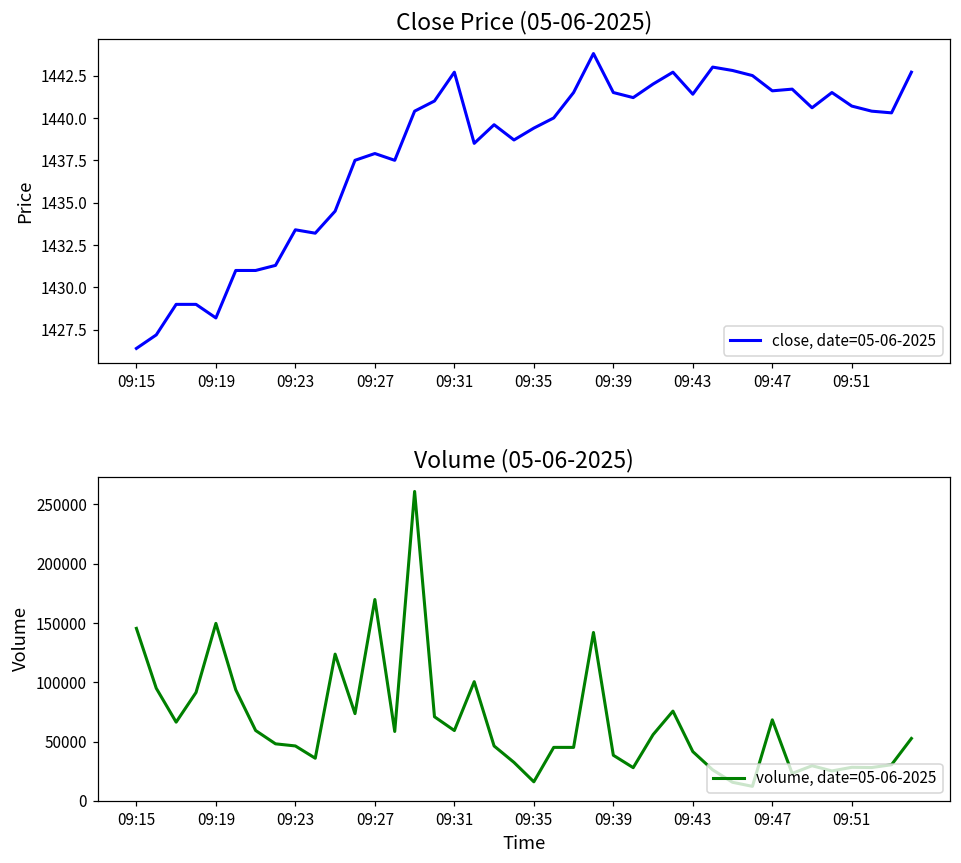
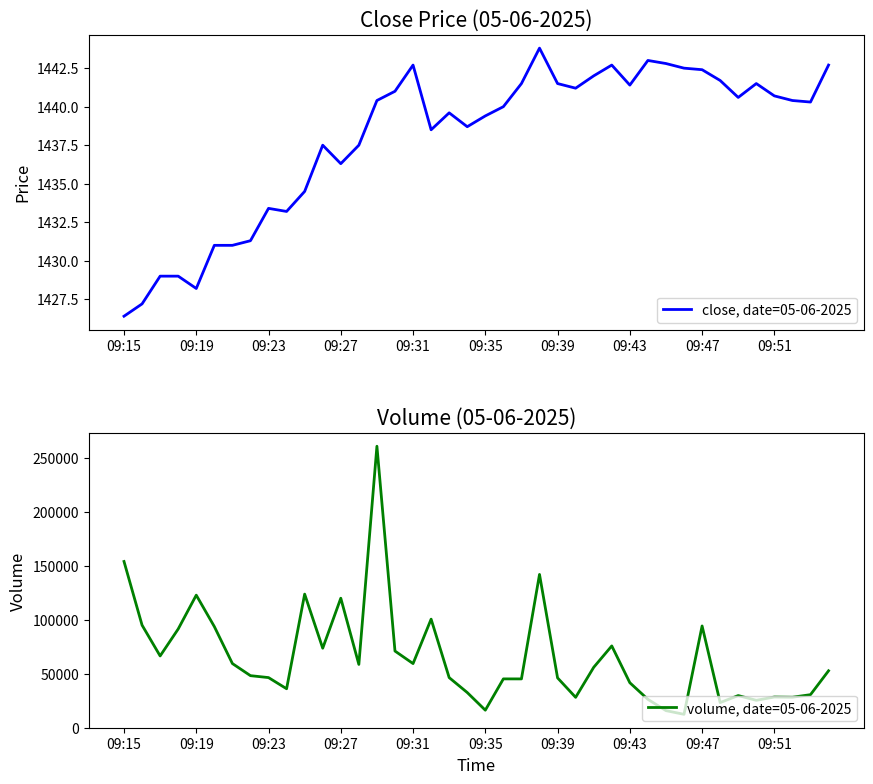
Close Price (05-06-2025), 09:27: 1437.9 -> 1436.3
Close Price (05-06-2025), 09:47: 1441.6 -> 1442.4
Volume (05-06-2025), 09:15: 146000 -> 154000
Volume (05-06-2025), 09:19: 150000 -> 123000
Volume (05-06-2025), 09:27: 170000 -> 120000
Volume (05-06-2025), 09:39: 39000 -> 46000
Volume (05-06-2025), 09:47: 68000 -> 94000
